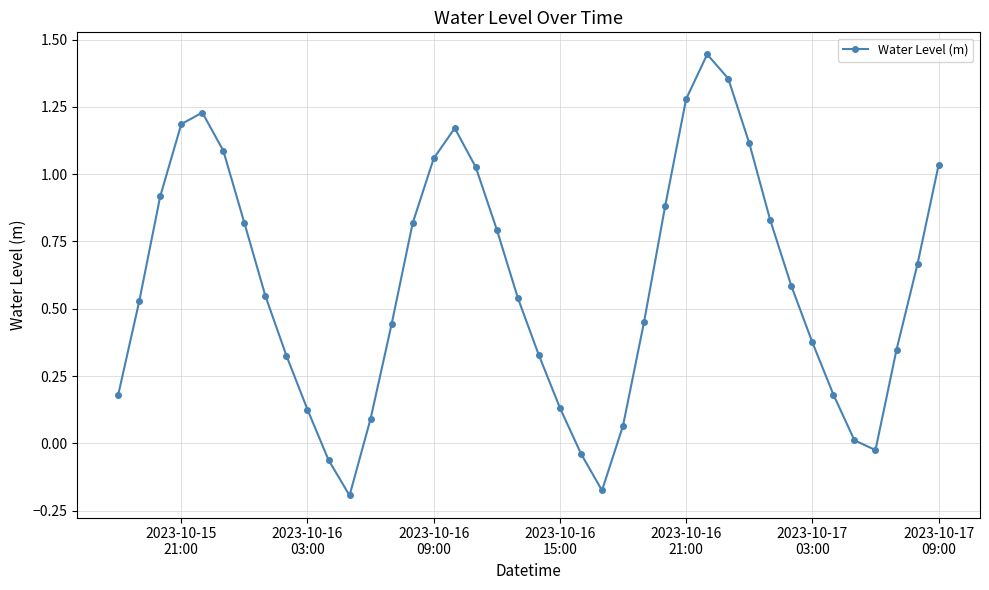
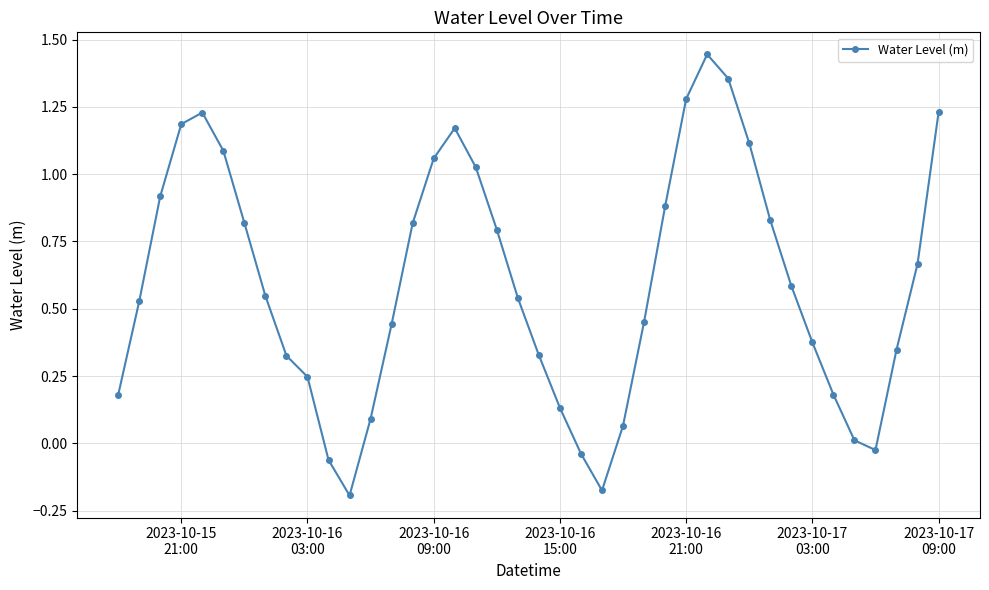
2023-10-16 03:00: 0.13 -> 0.25
2023-10-17 09:00: 1.03 -> 1.23
